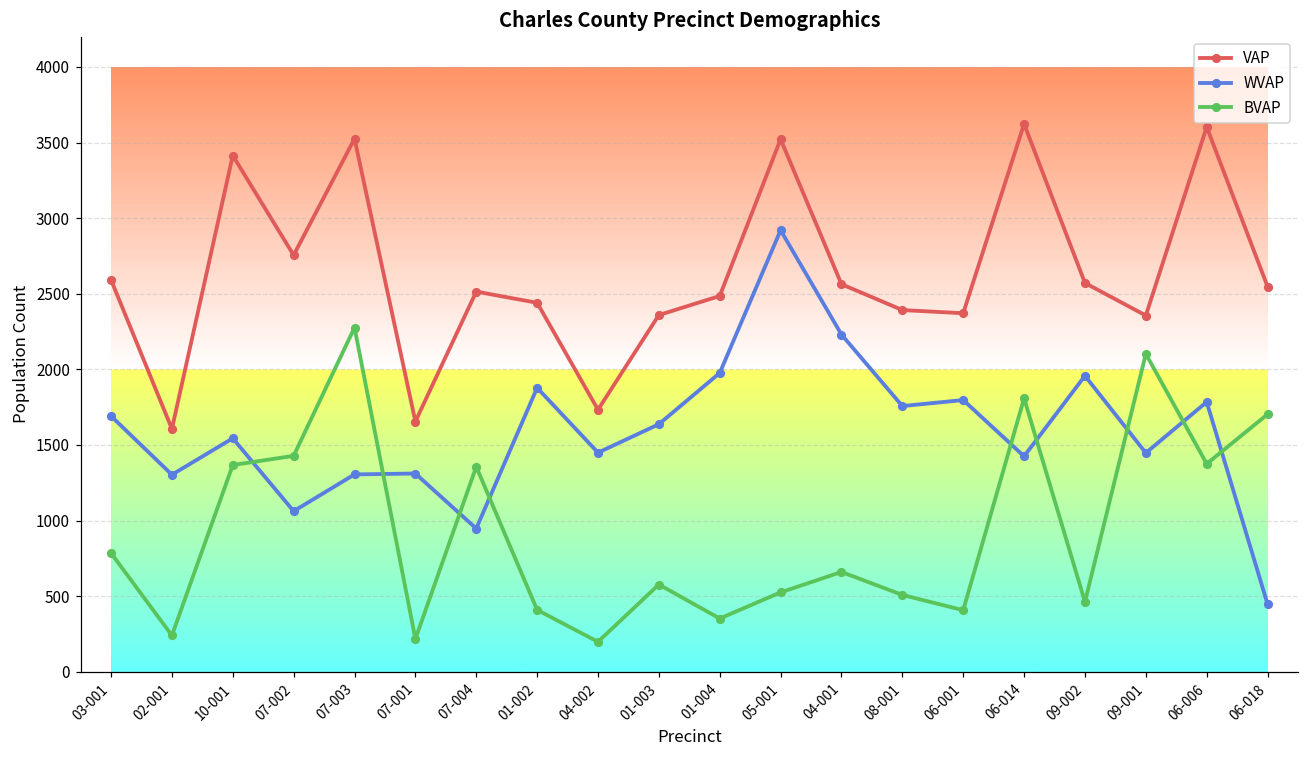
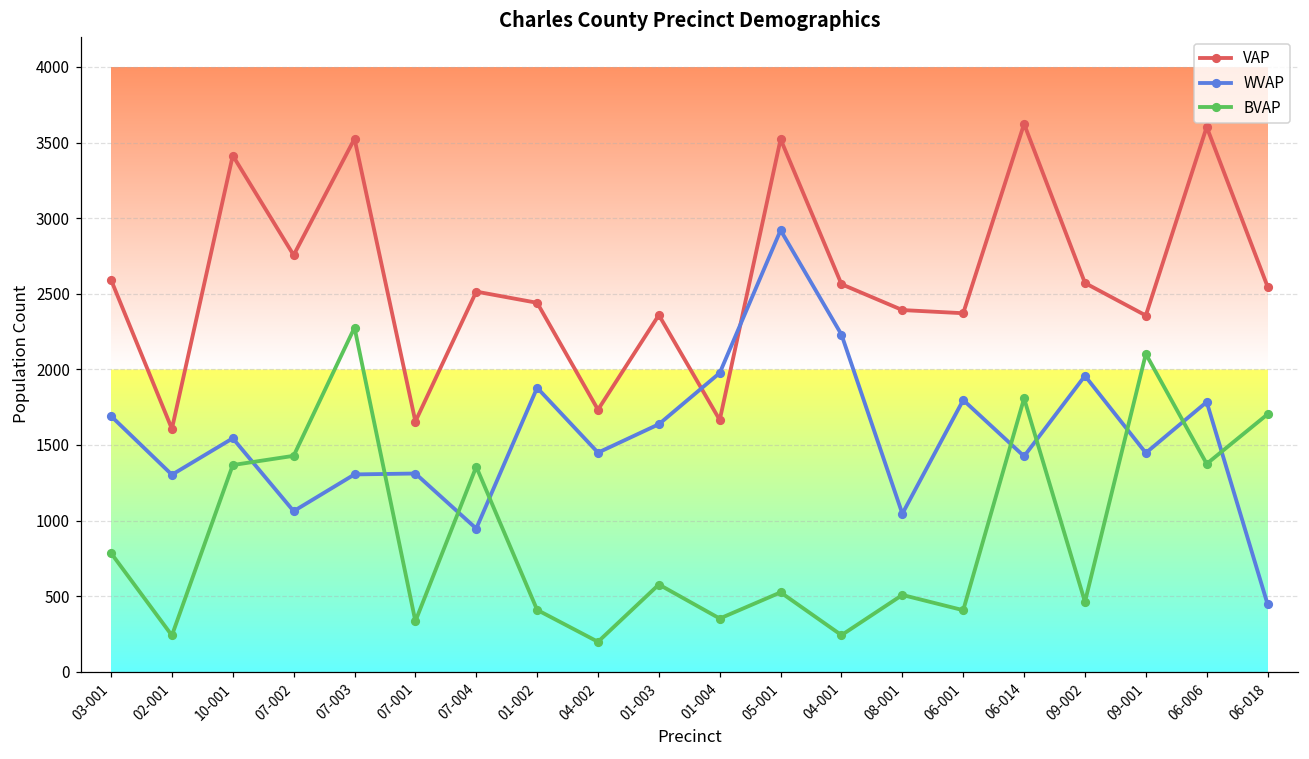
BVAP, 07-001: 220 -> 330
VAP, 01-004: 2490 -> 1670
BVAP, 04-001: 660 -> 240
WVAP, 08-001: 1760 -> 1050
